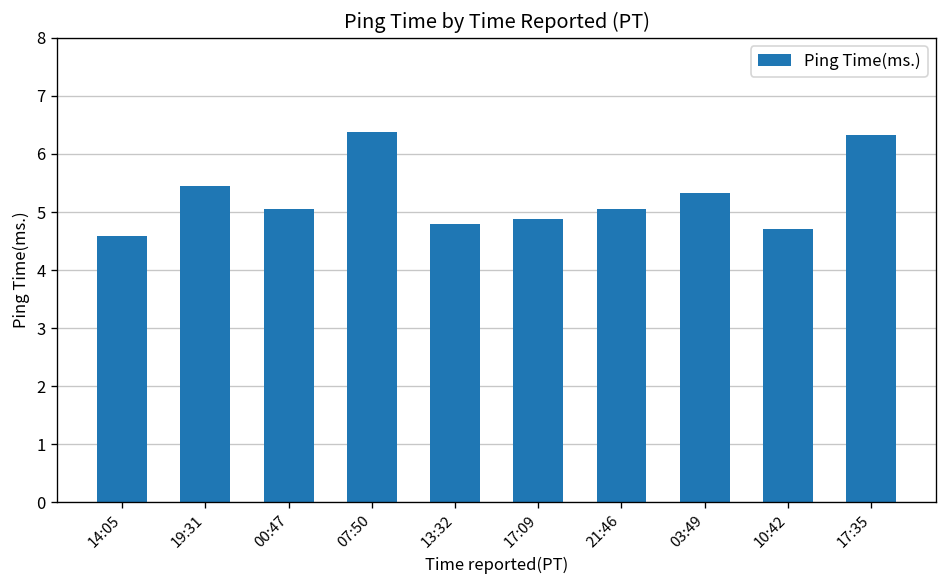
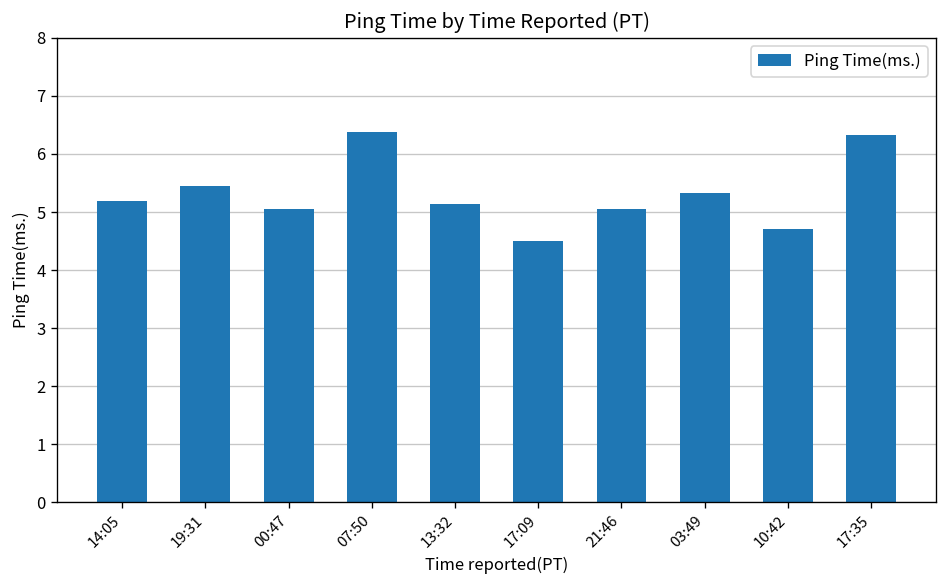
14:05: 4.6 -> 5.2
13:32: 4.8 -> 5.1
17:09: 4.9 -> 4.5
